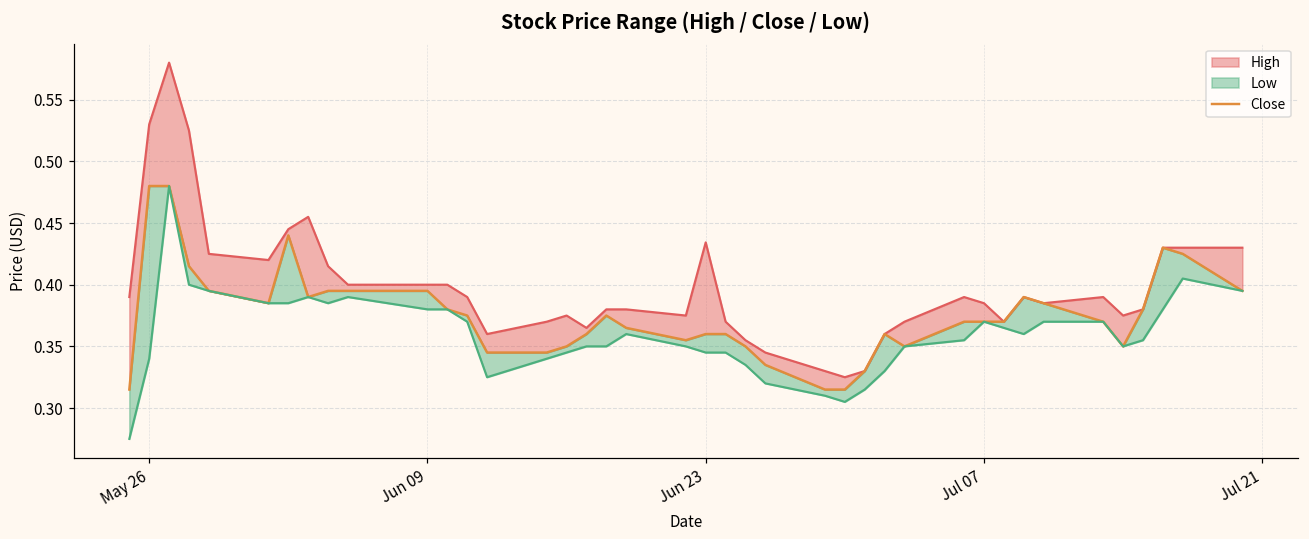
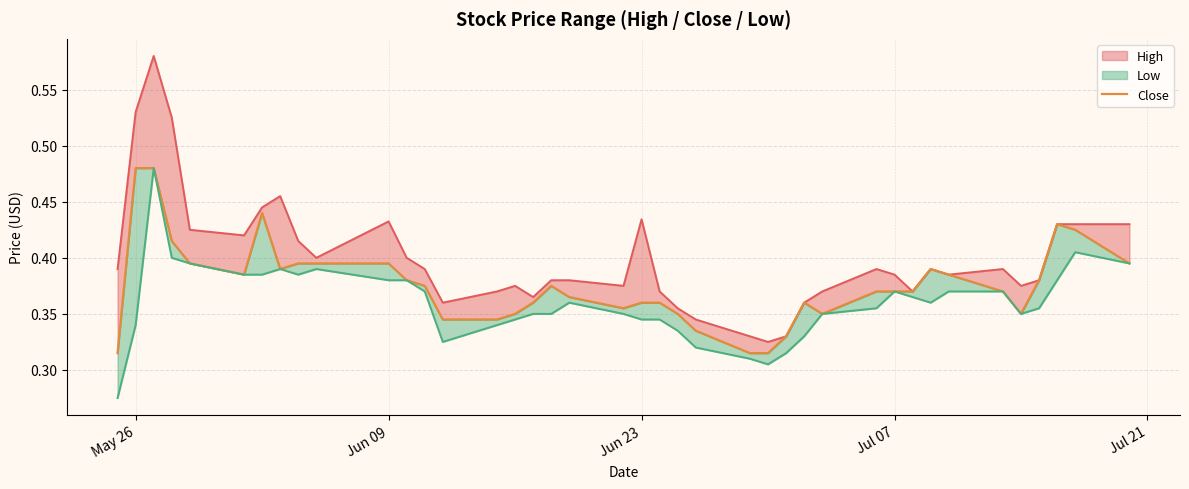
High, Jun 09: 0.400 -> 0.432
